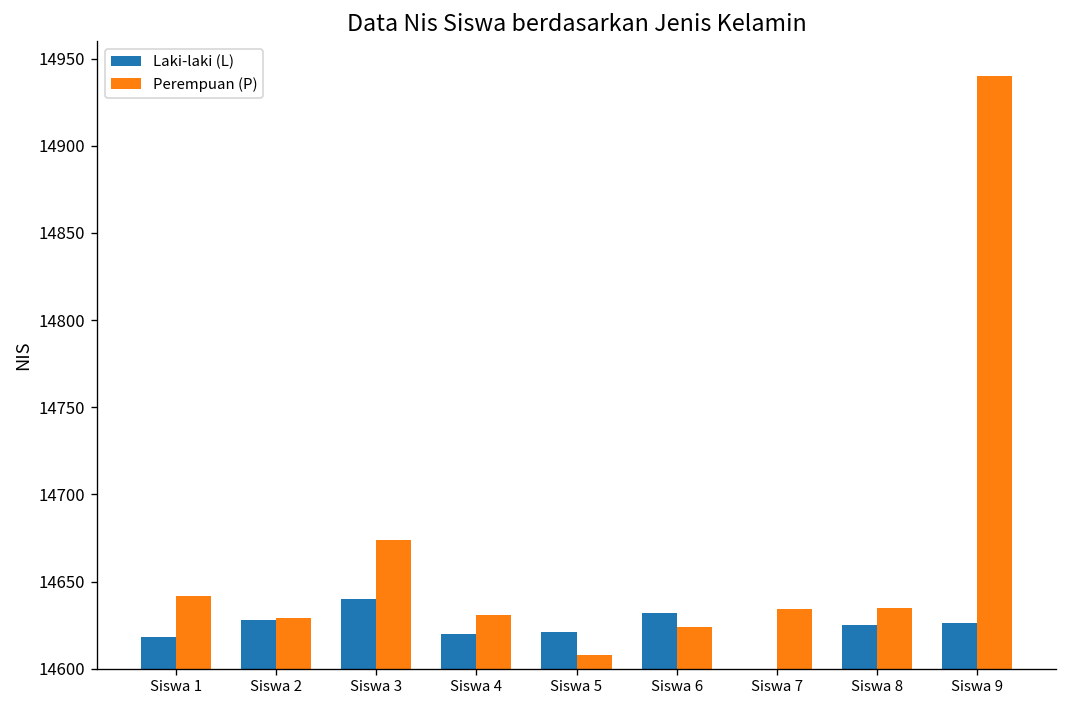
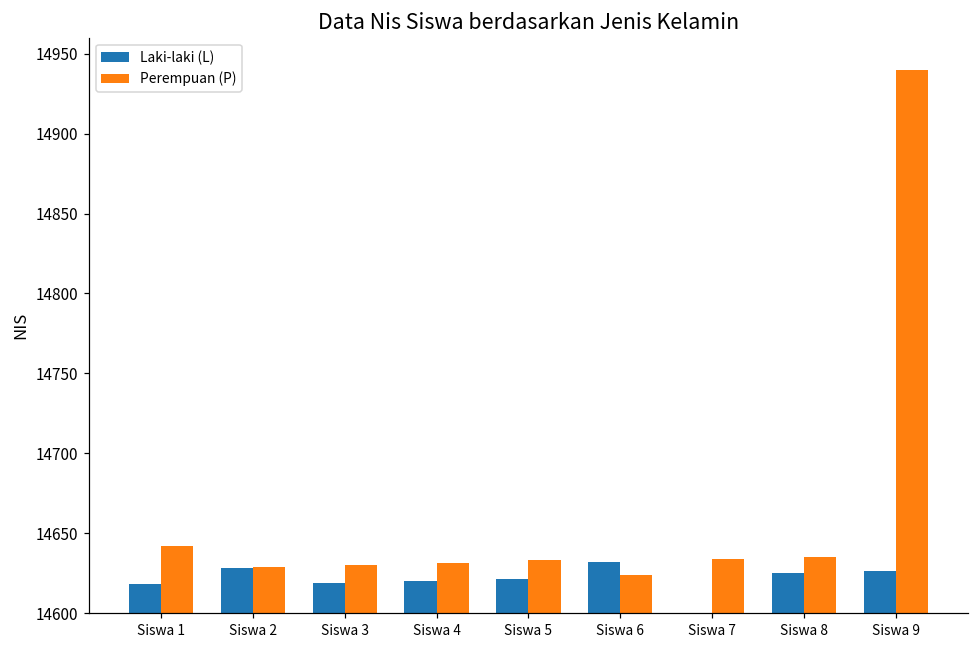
Laki-laki (L), Siswa 3: 14640 -> 14619
Perempuan (P), Siswa 3: 14674 -> 14630
Perempuan (P), Siswa 5: 14608 -> 14633
